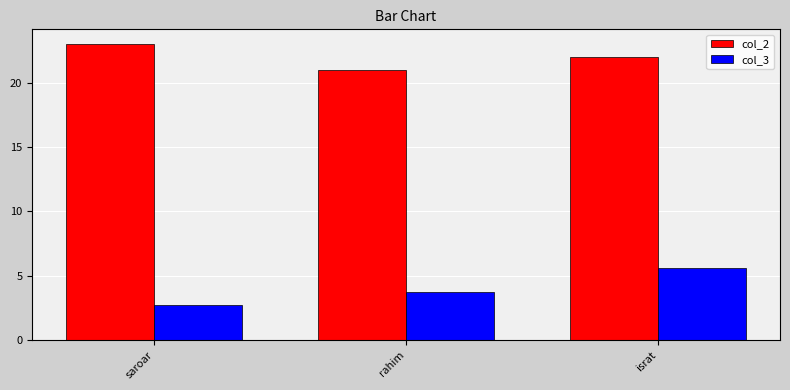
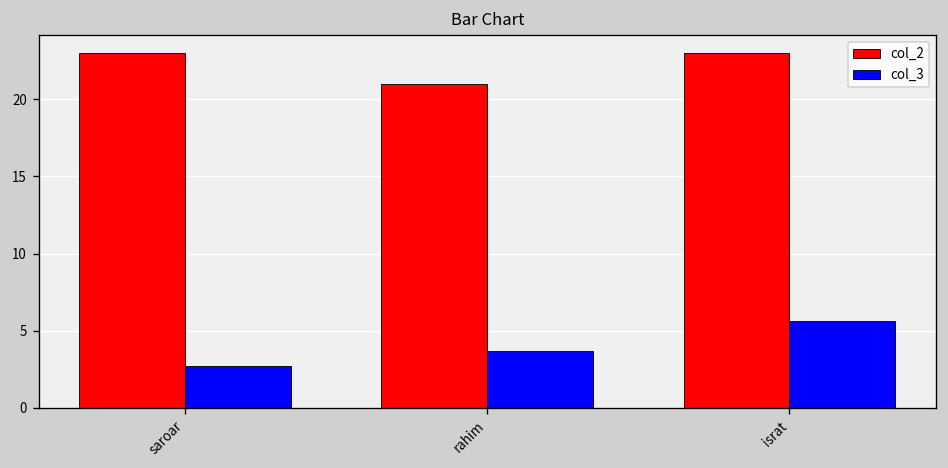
col_2, israt: 22 -> 23
